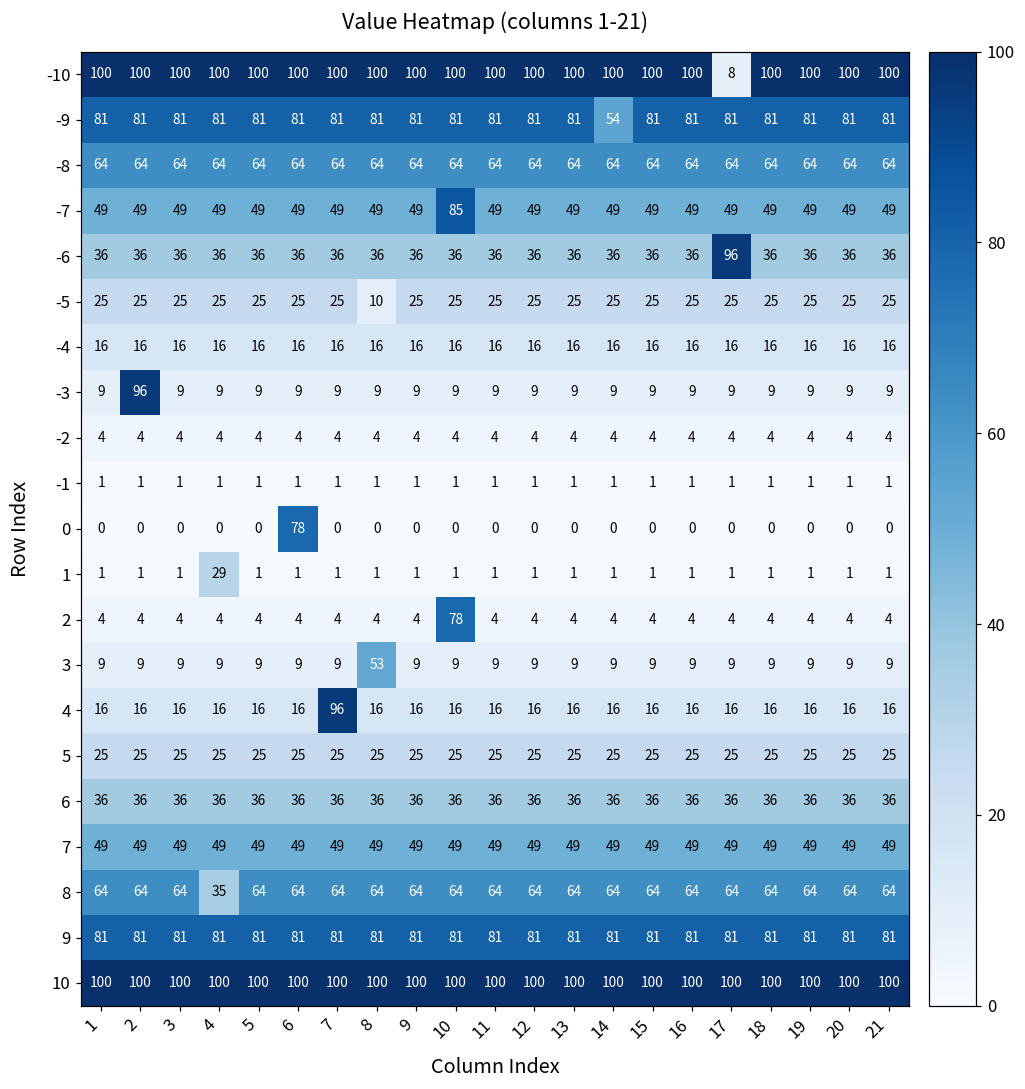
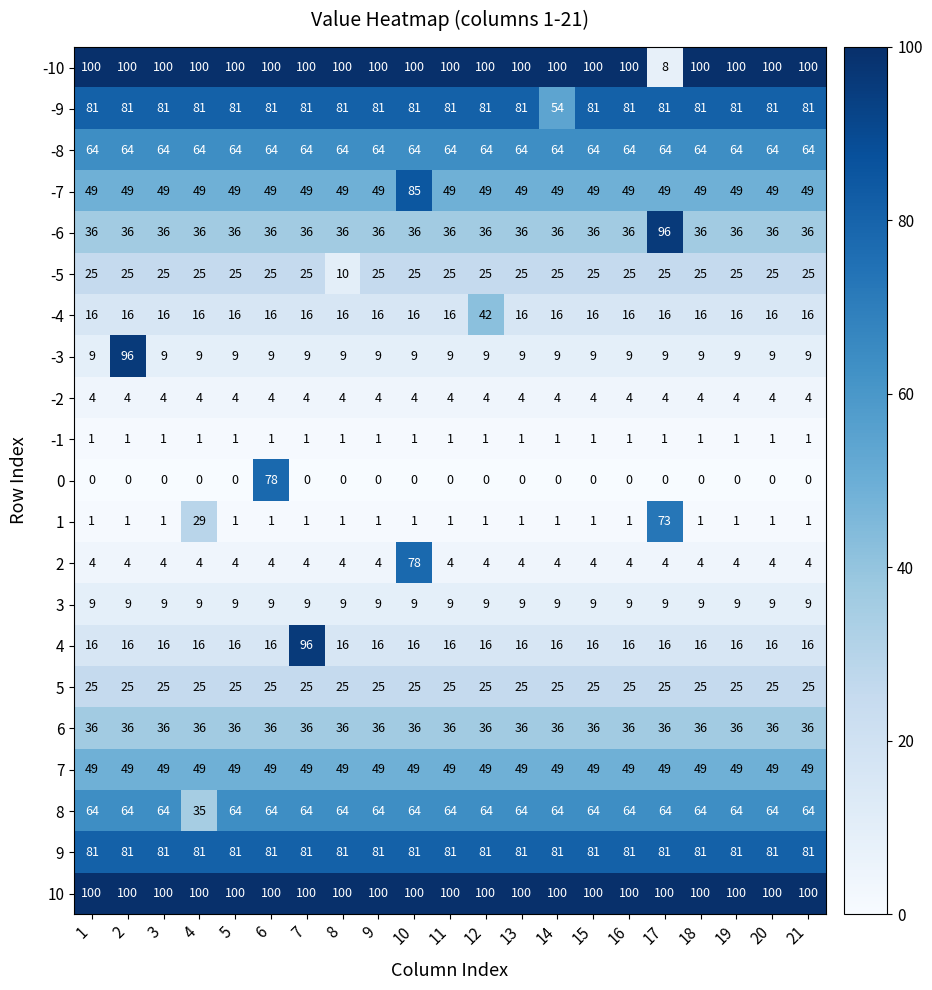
-4, 12: 16 -> 42
1, 17: 1 -> 73
3, 8: 53 -> 9
